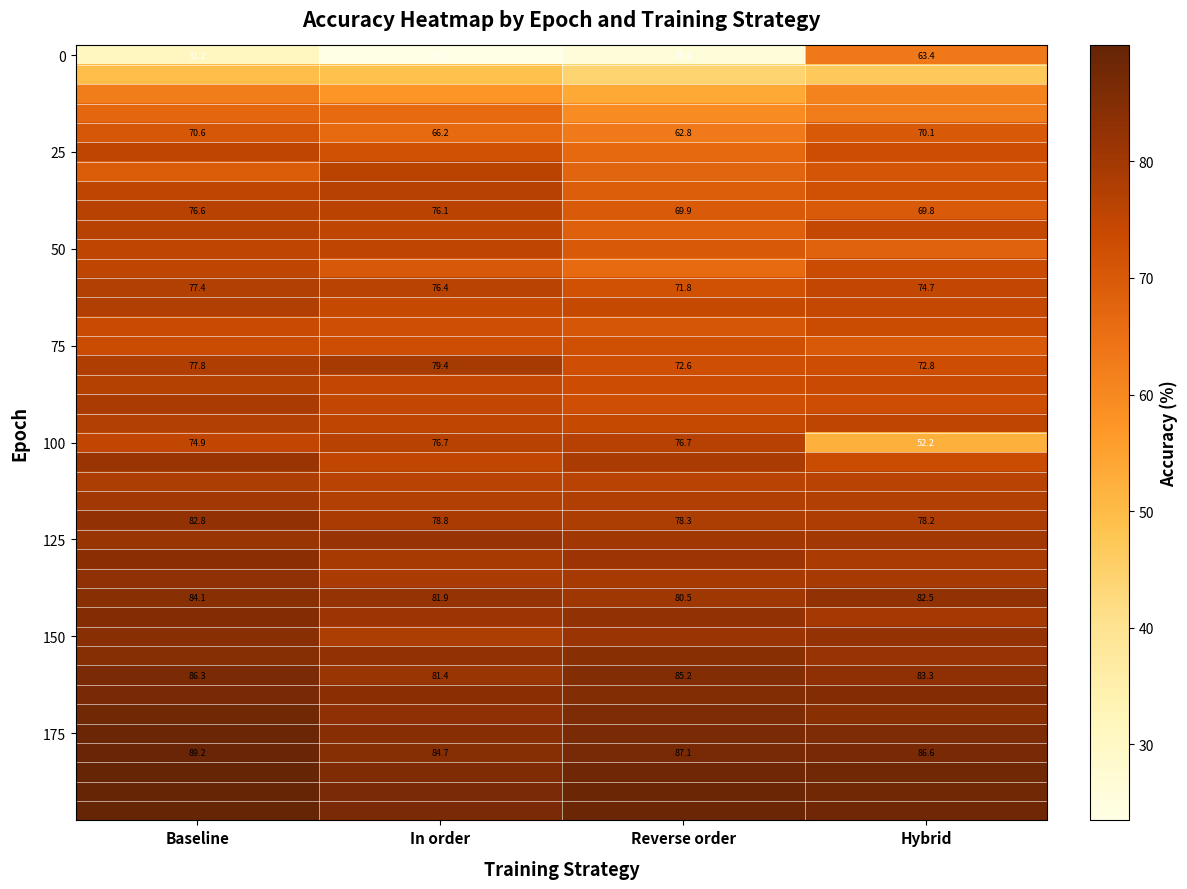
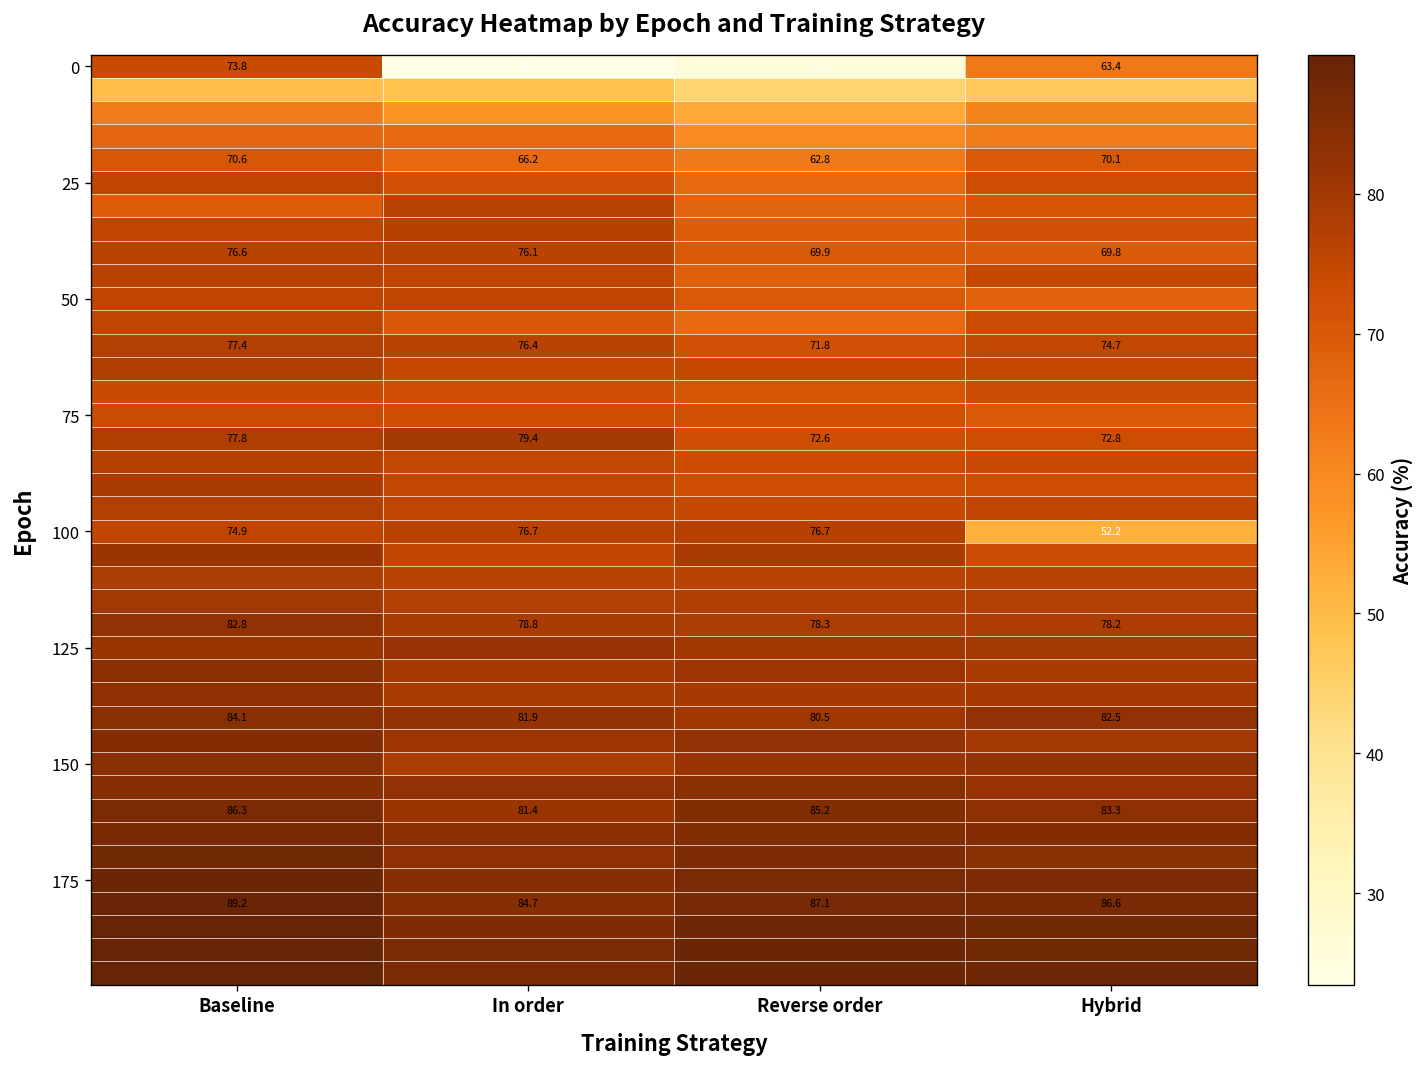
0, Baseline: 31.2 -> 73.8
